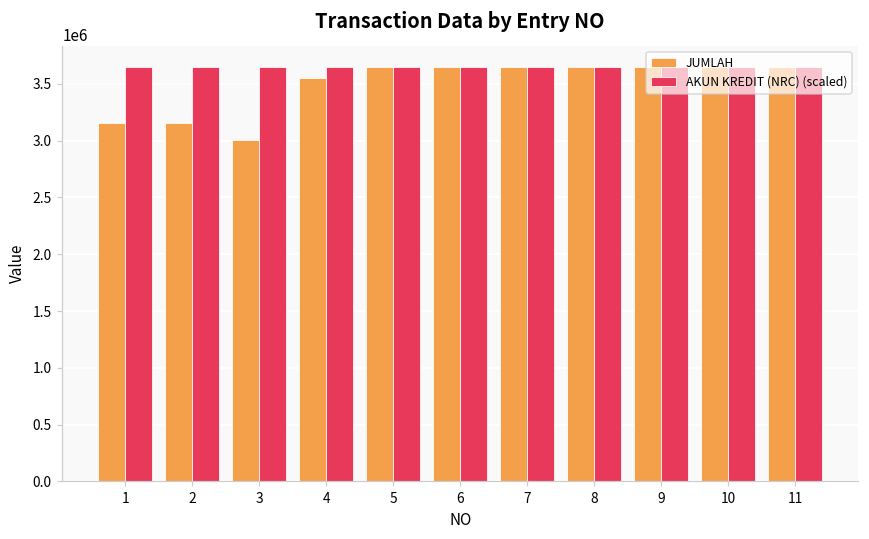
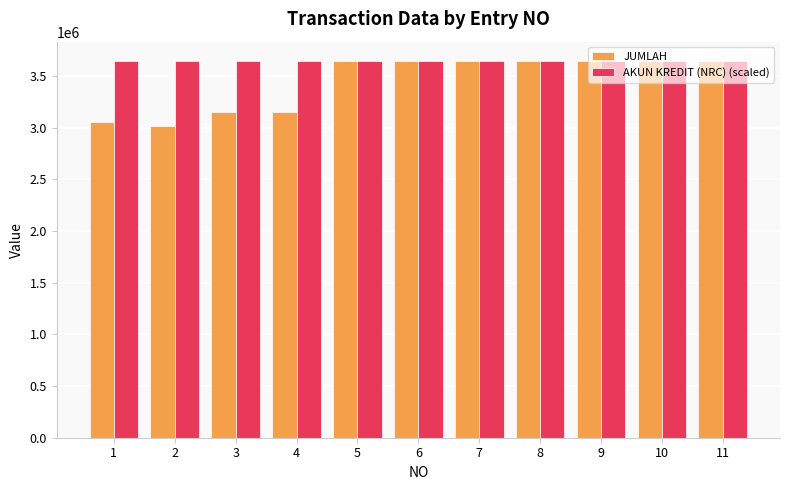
JUMLAH, 1: 3160000 -> 3060000
JUMLAH, 2: 3160000 -> 3010000
JUMLAH, 3: 3010000 -> 3160000
JUMLAH, 4: 3550000 -> 3160000
